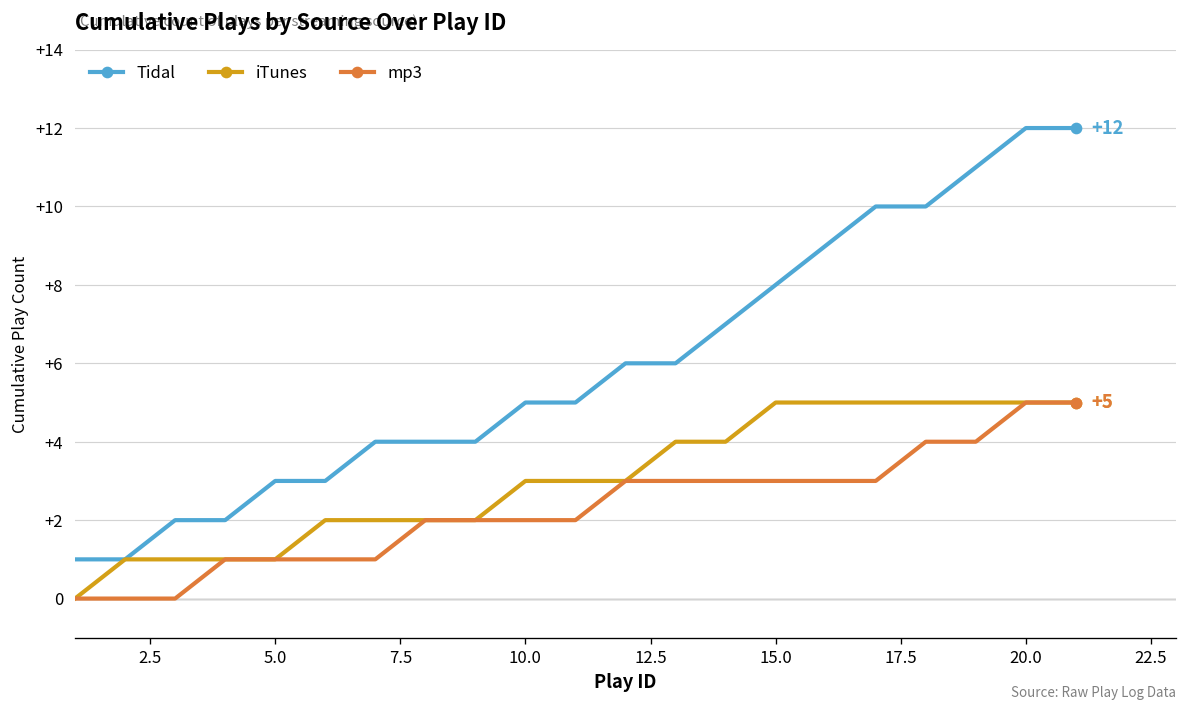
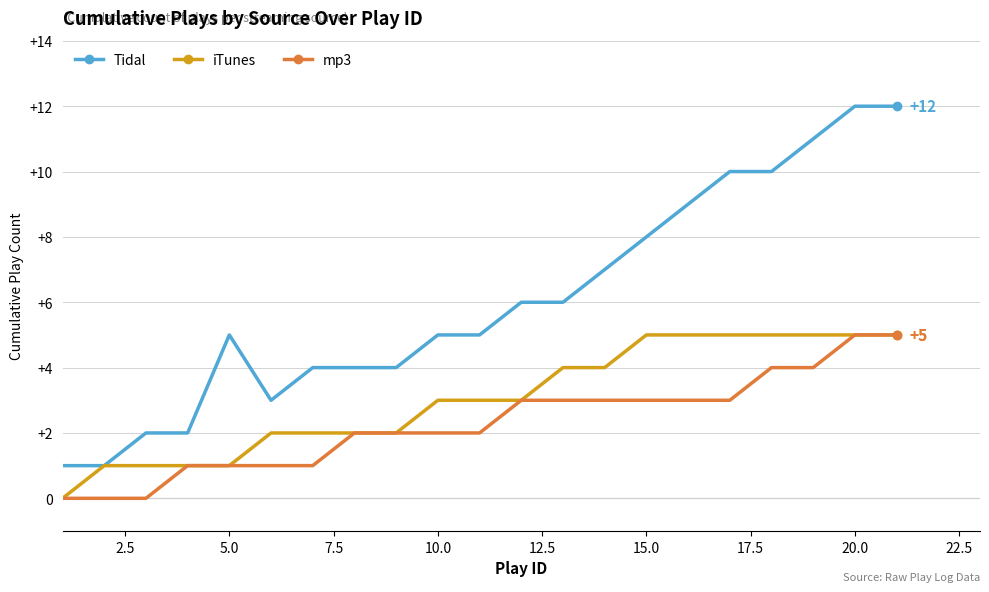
Tidal, 5.0: +3 -> +5
